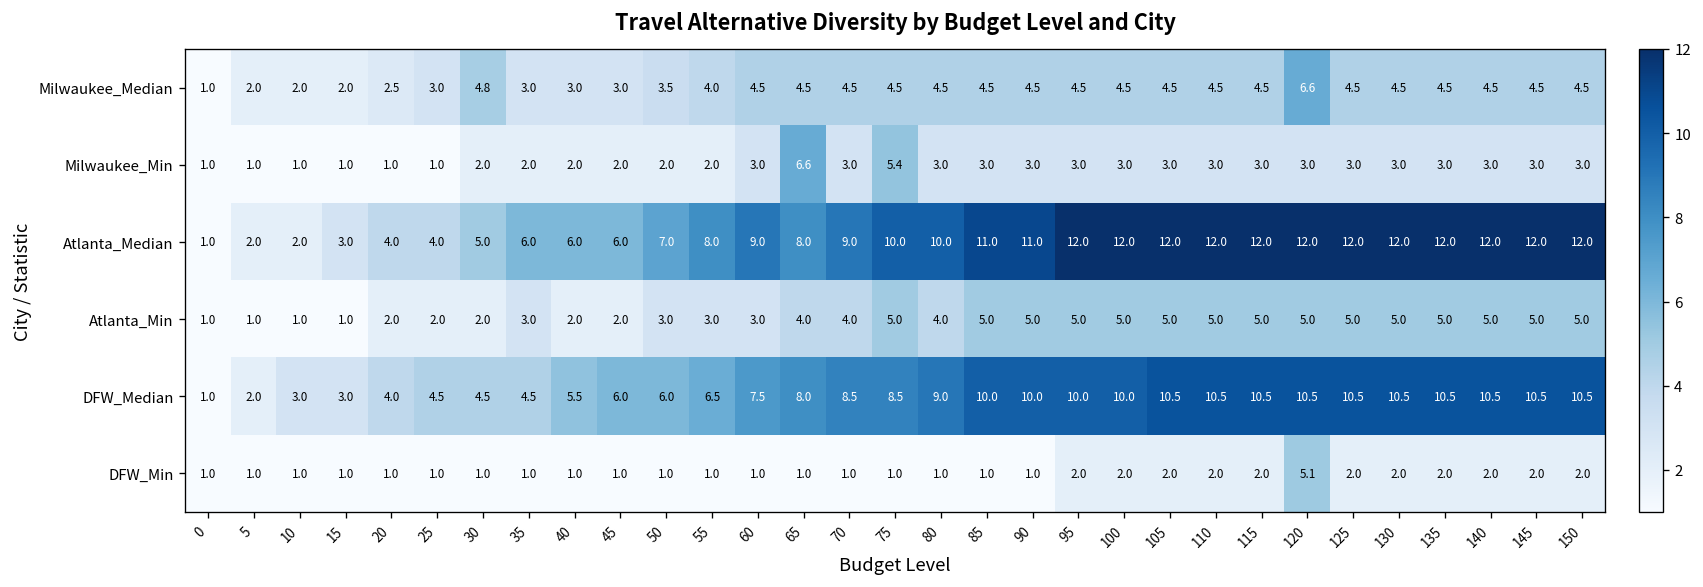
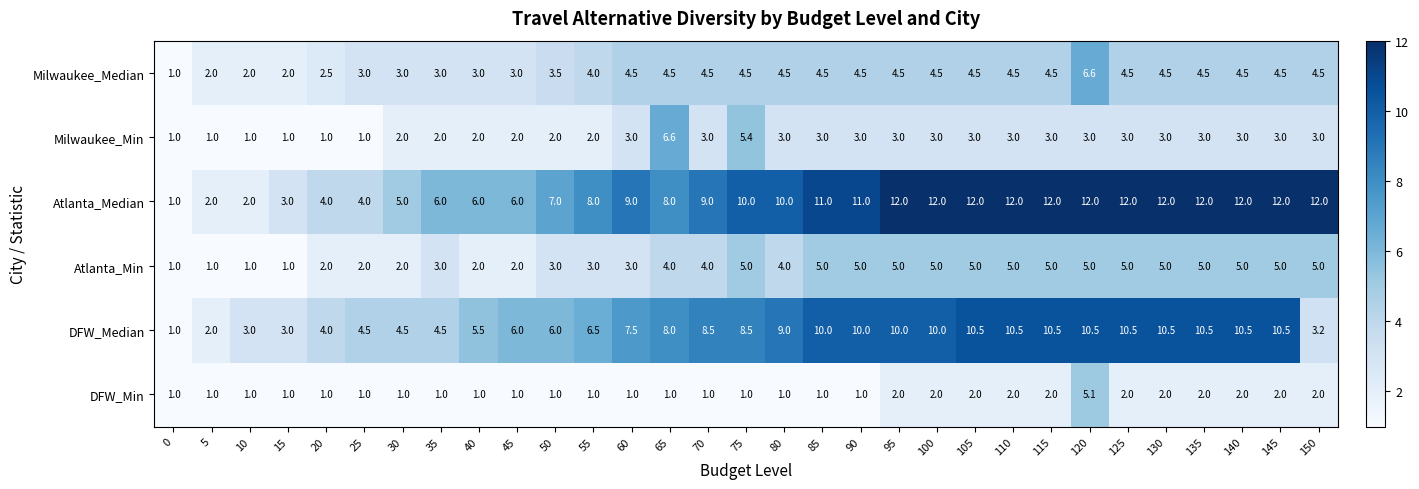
Milwaukee_Median, 30: 4.8 -> 3.0
DFW_Median, 150: 10.5 -> 3.2
